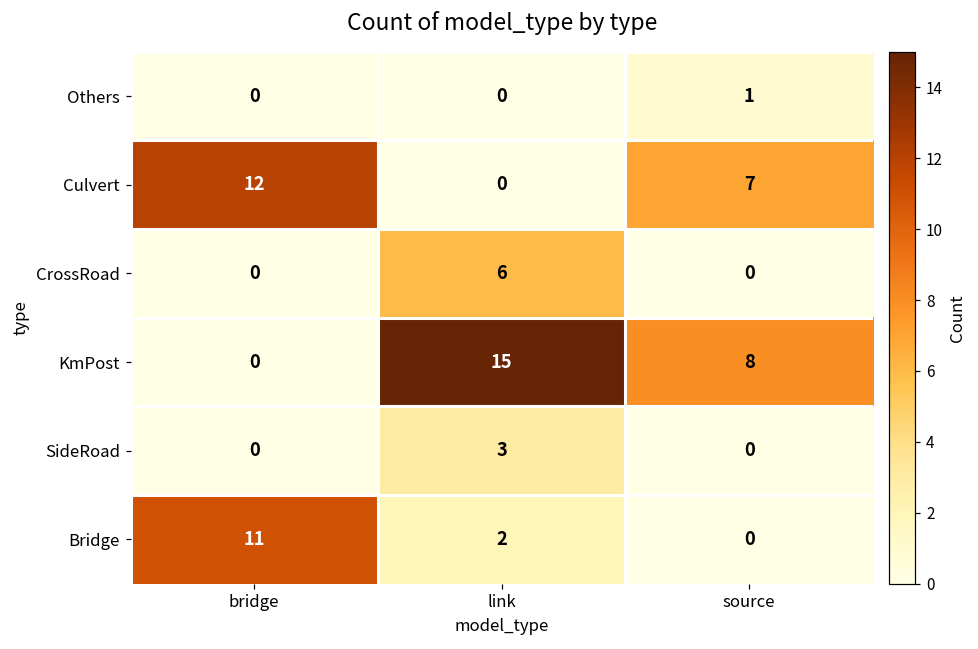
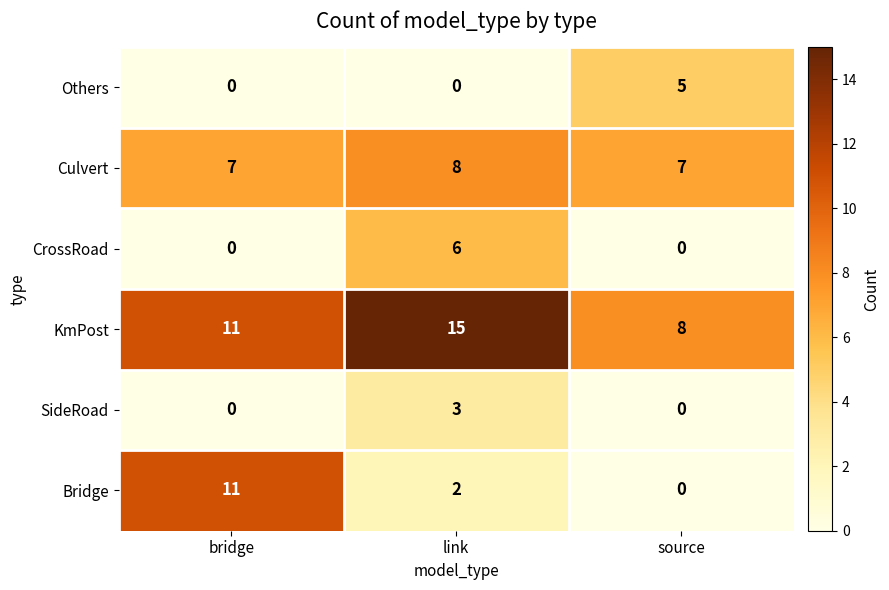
Others, source: 1 -> 5
Culvert, bridge: 12 -> 7
Culvert, link: 0 -> 8
KmPost, bridge: 0 -> 11
